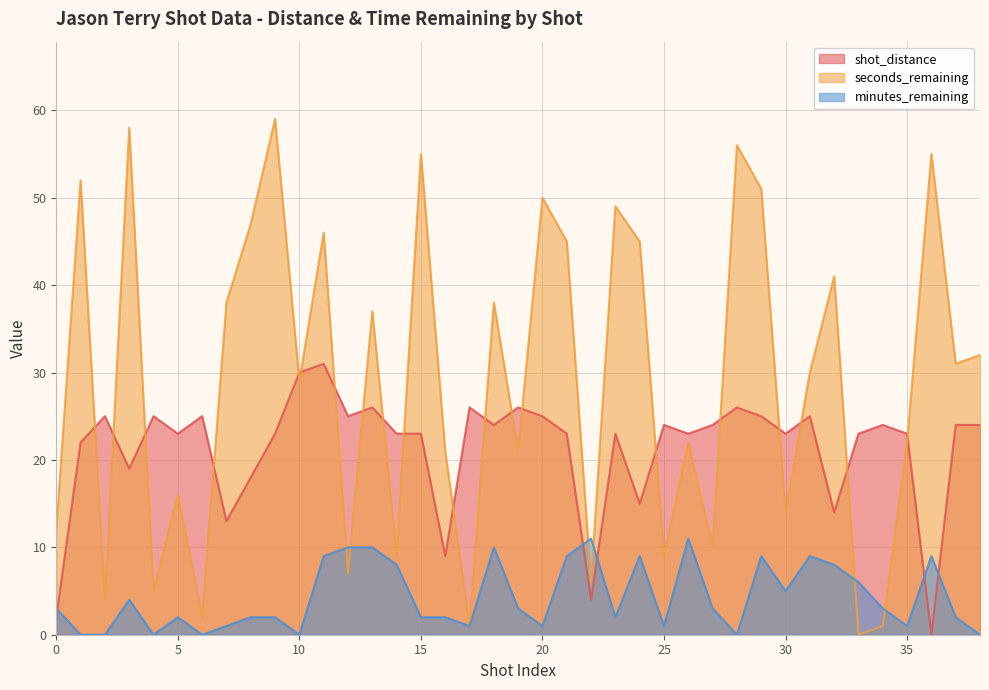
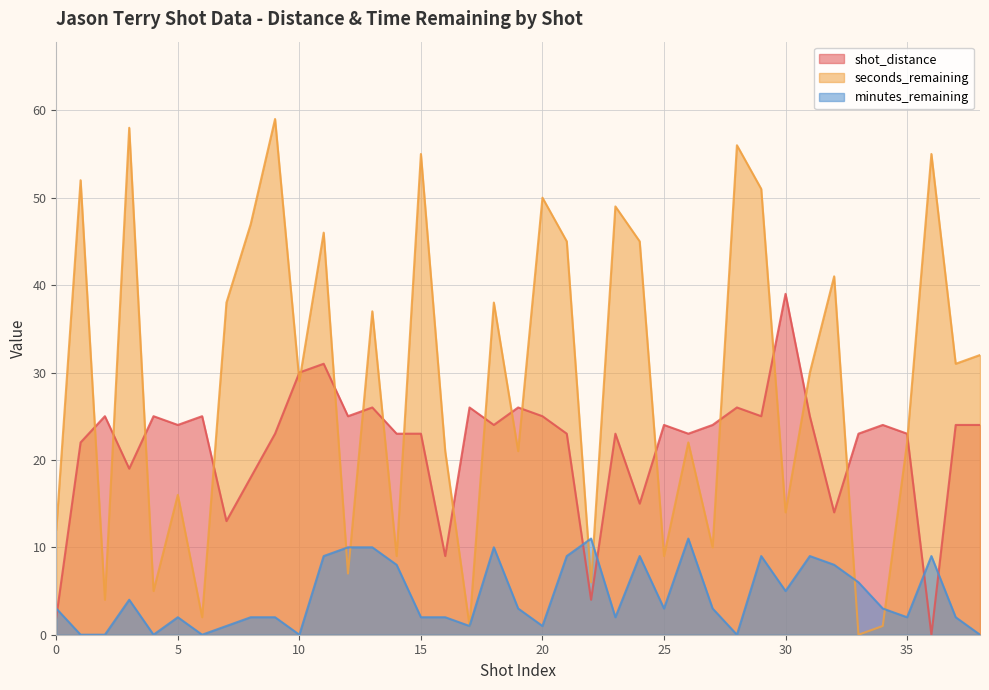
shot_distance, 5: 23 -> 24
minutes_remaining, 25: 1 -> 3
shot_distance, 30: 23 -> 39
minutes_remaining, 35: 1 -> 2
